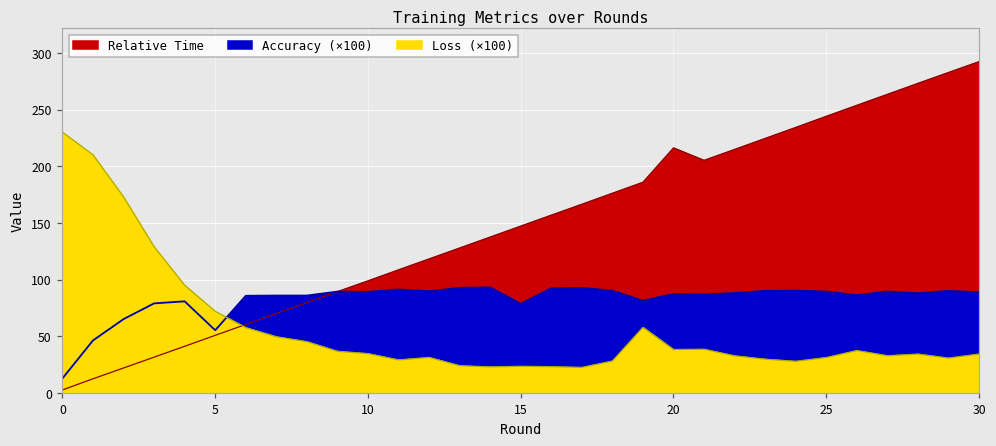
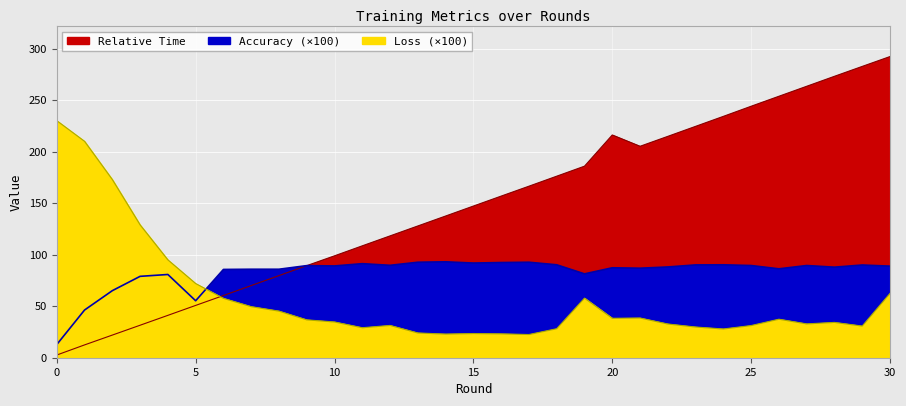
Accuracy (×100), 15: 79 -> 92
Loss (×100), 30: 34 -> 62
